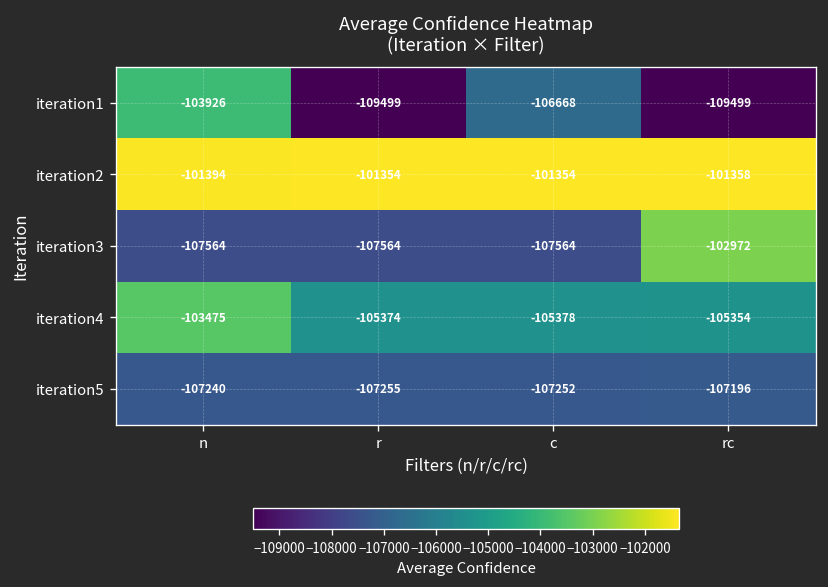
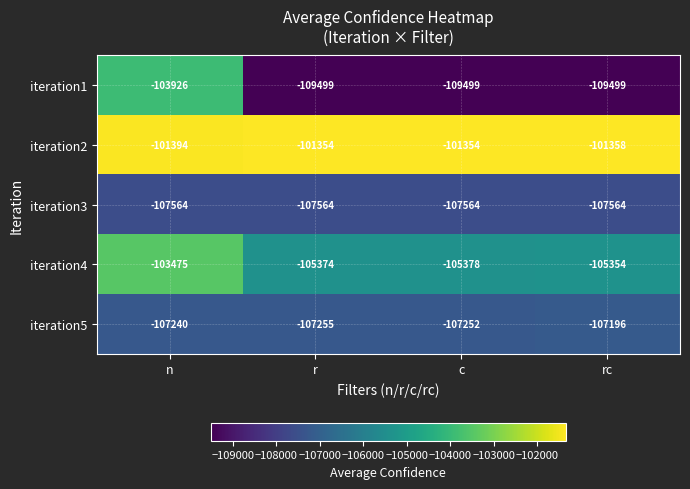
iteration1, c: -106668 -> -109499
iteration3, rc: -102972 -> -107564
